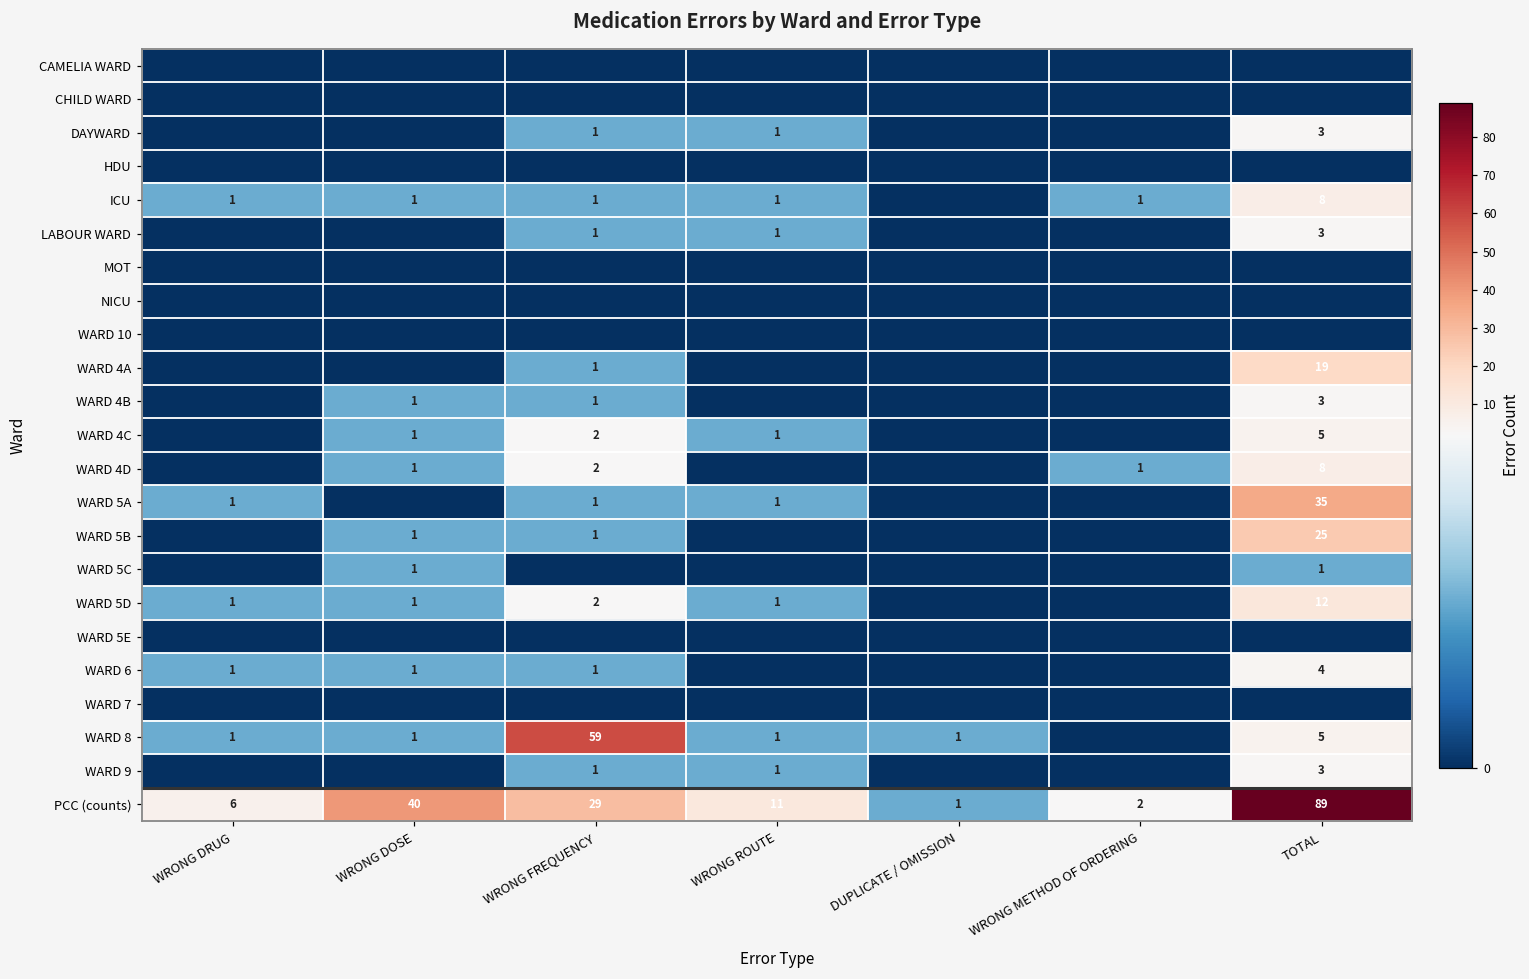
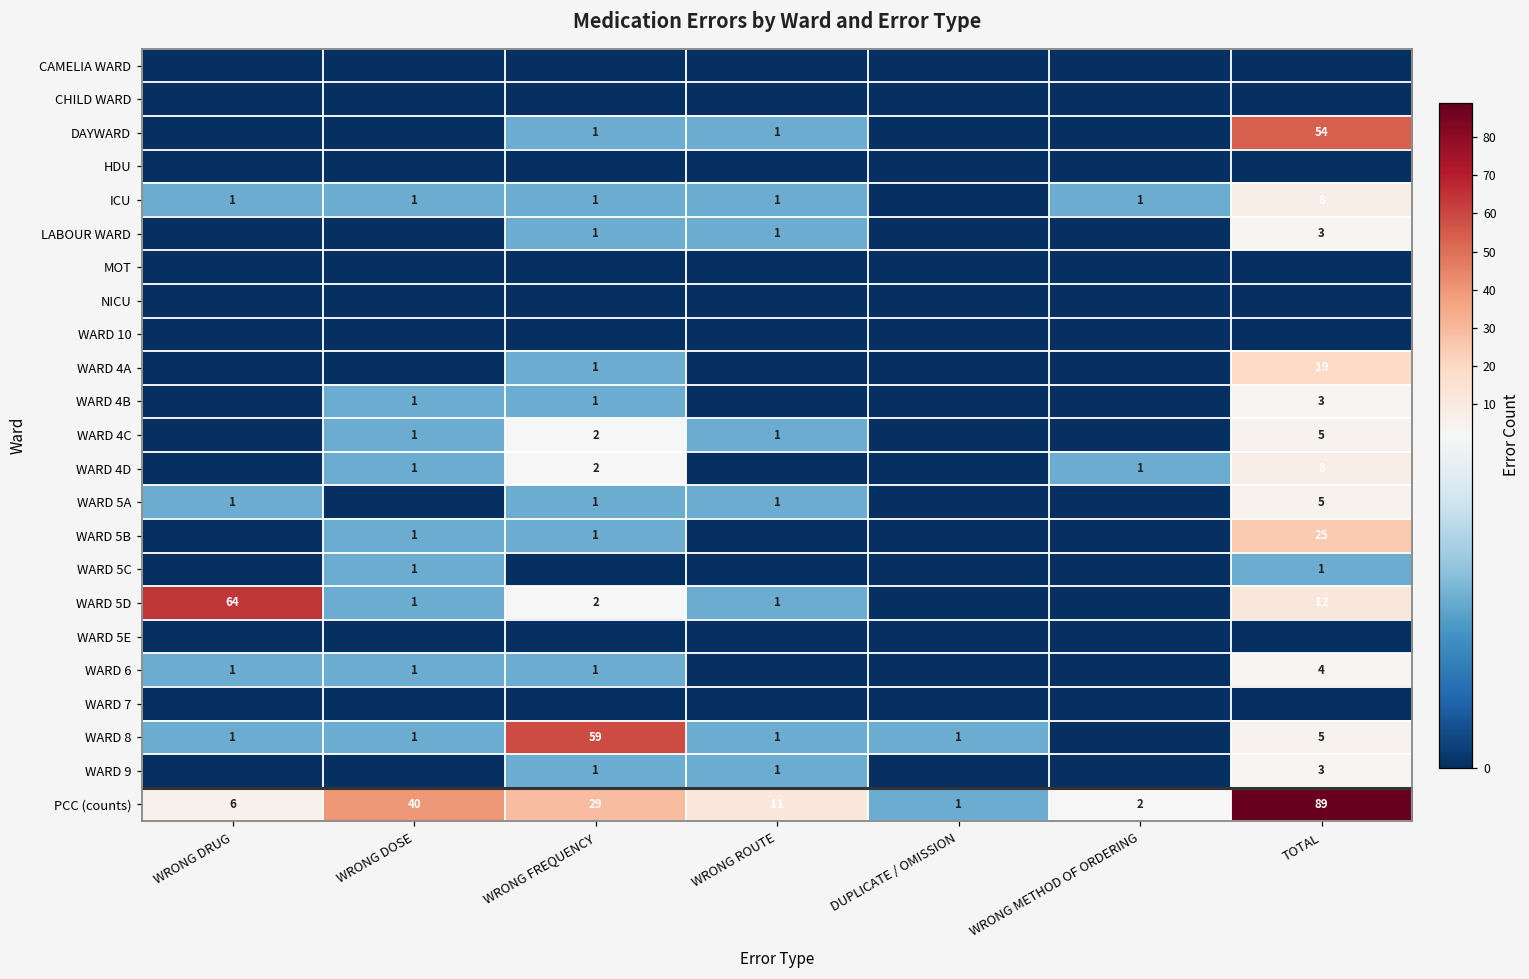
DAYWARD, TOTAL: 3 -> 54
WARD 5A, TOTAL: 35 -> 5
WARD 5D, WRONG DRUG: 1 -> 64
